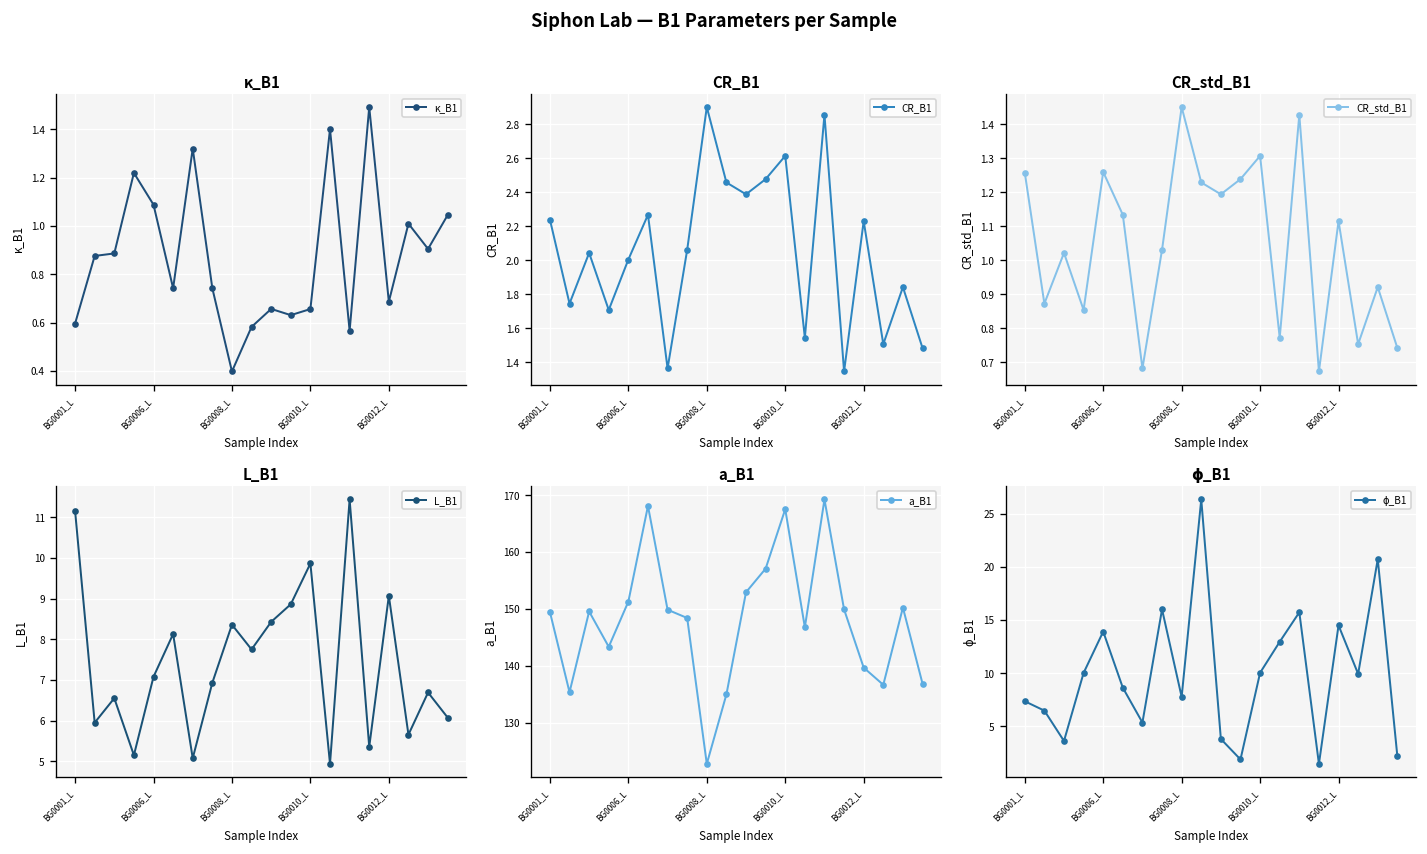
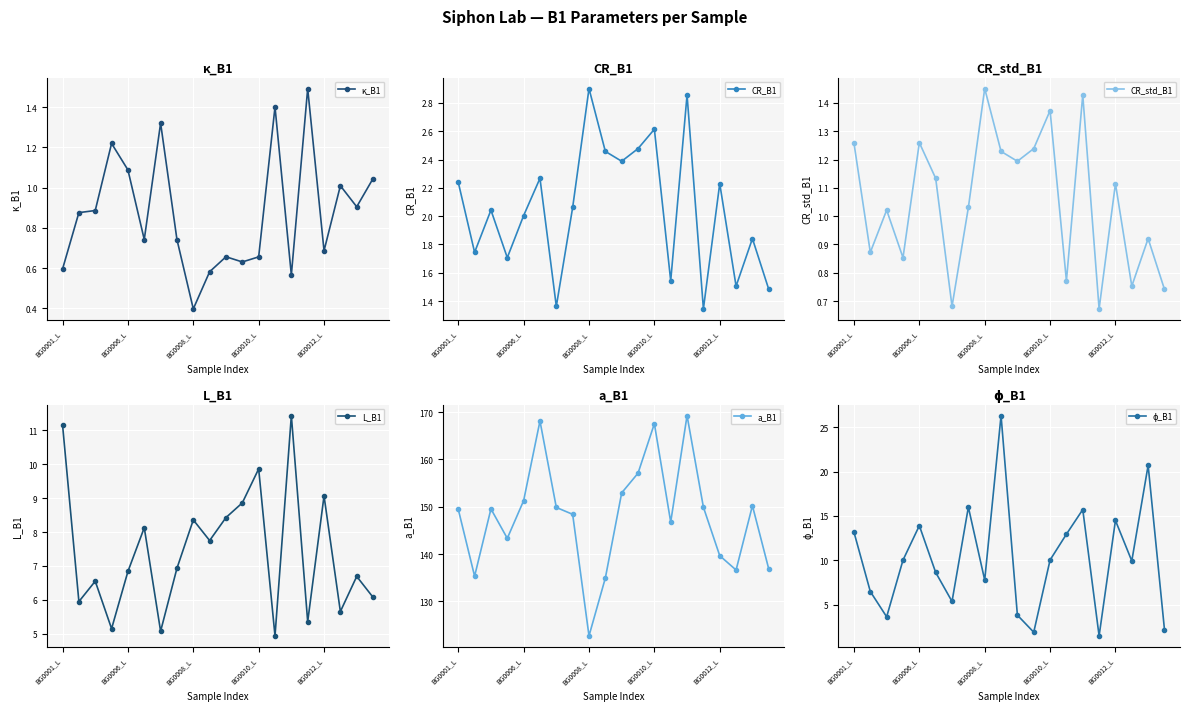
CR_std_B1, BG0010_L: 1.31 -> 1.37
L_B1, BG0006_L: 7.1 -> 6.8
ϕ_B1, BG0001_L: 7 -> 13
